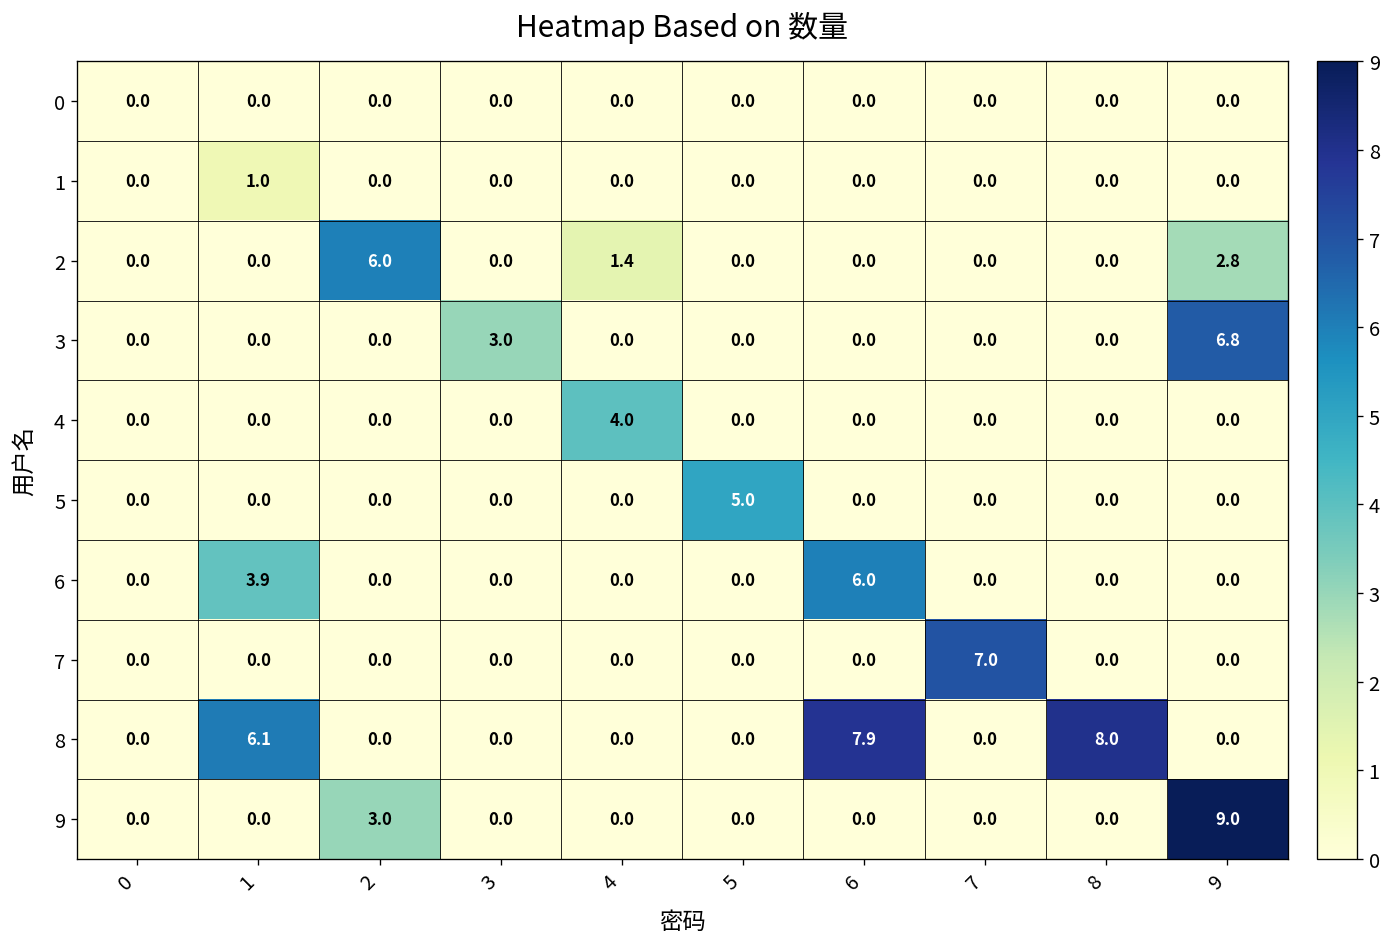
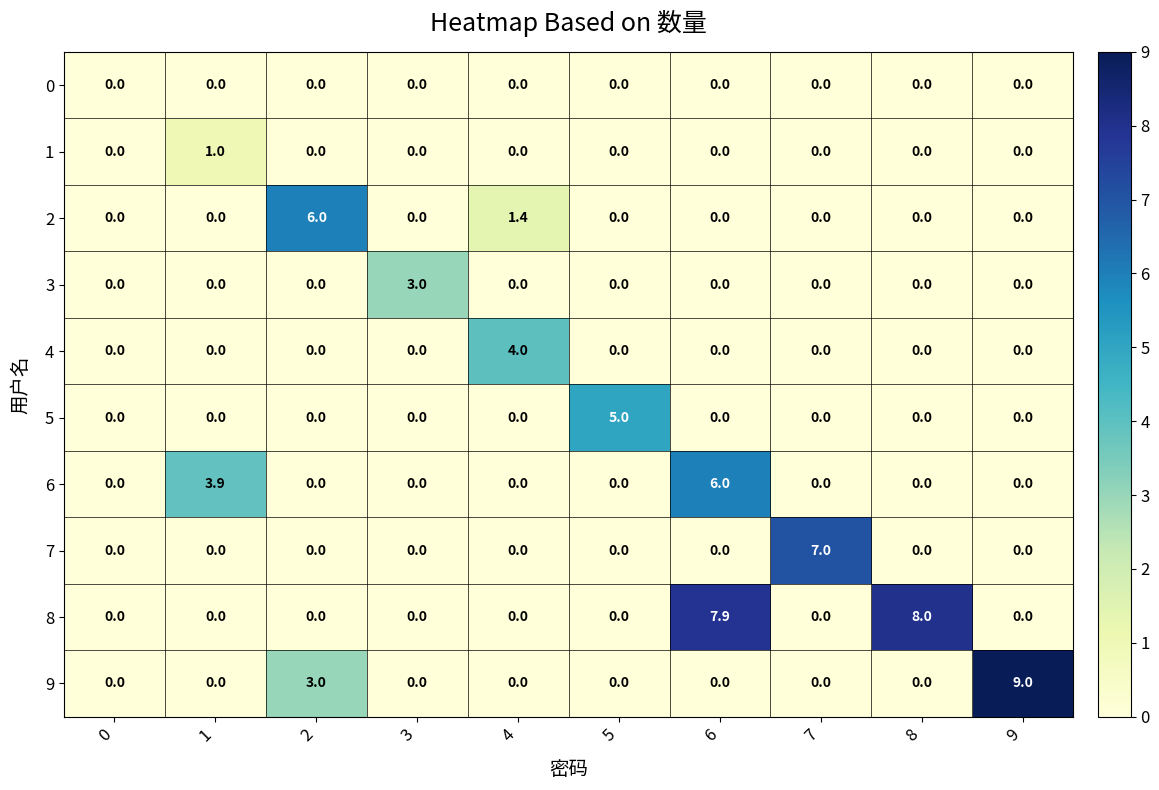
2, 9: 2.8 -> 0.0
3, 9: 6.8 -> 0.0
8, 1: 6.1 -> 0.0
